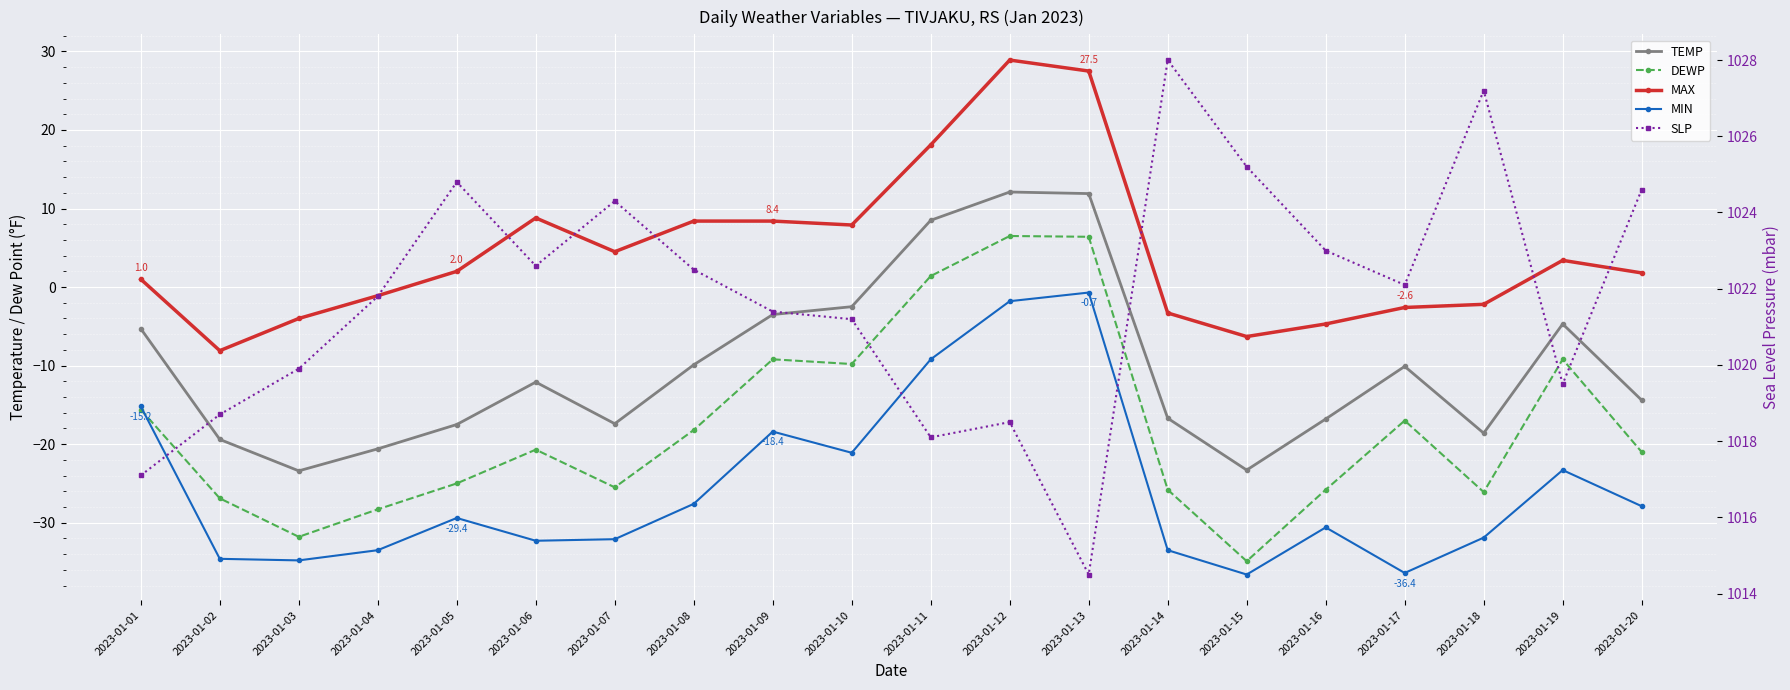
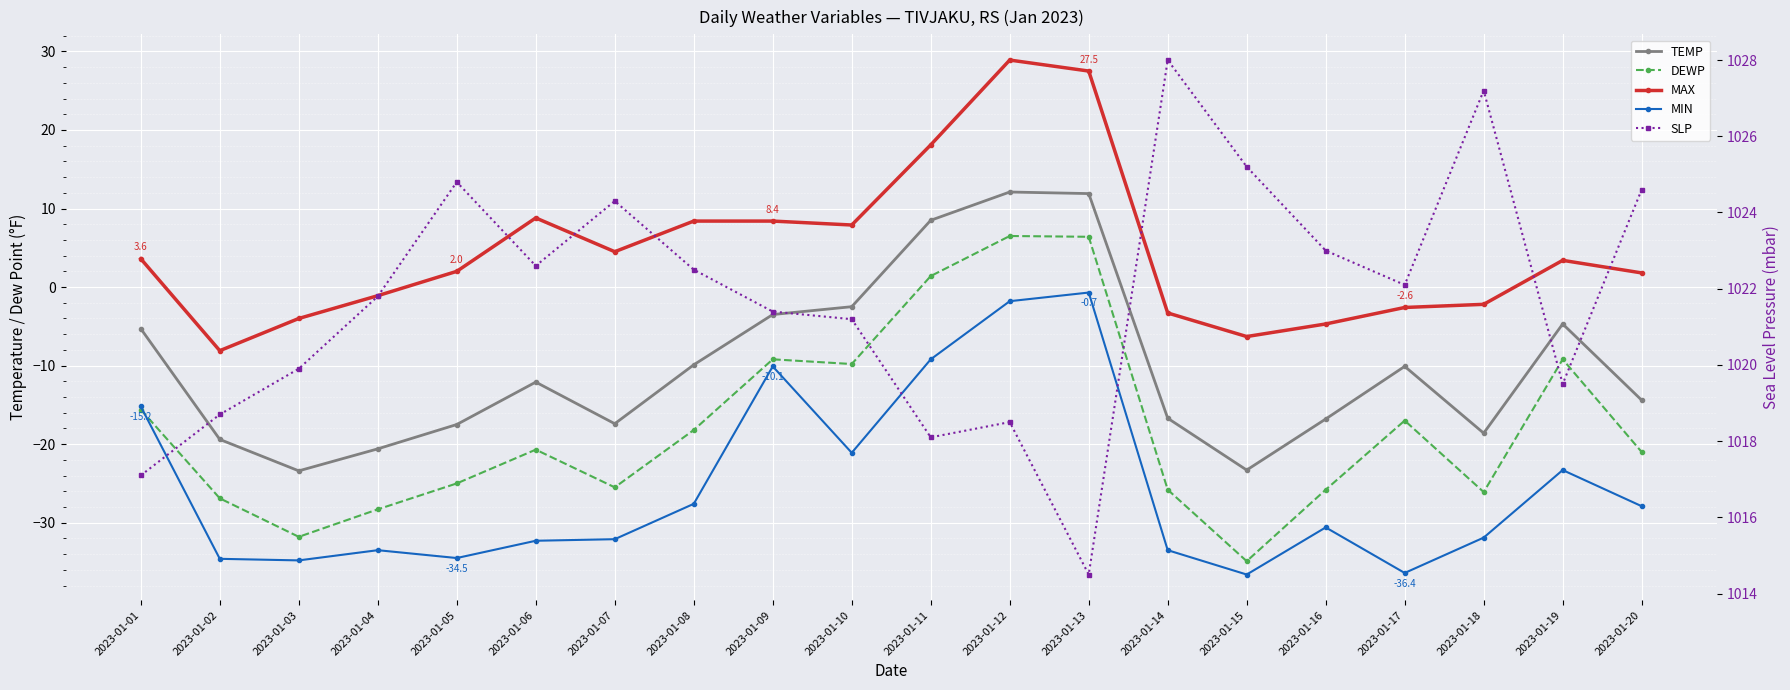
MAX, 2023-01-01: 1.0 -> 3.6
MIN, 2023-01-05: -29.4 -> -34.5
MIN, 2023-01-09: -18.4 -> -10.1
